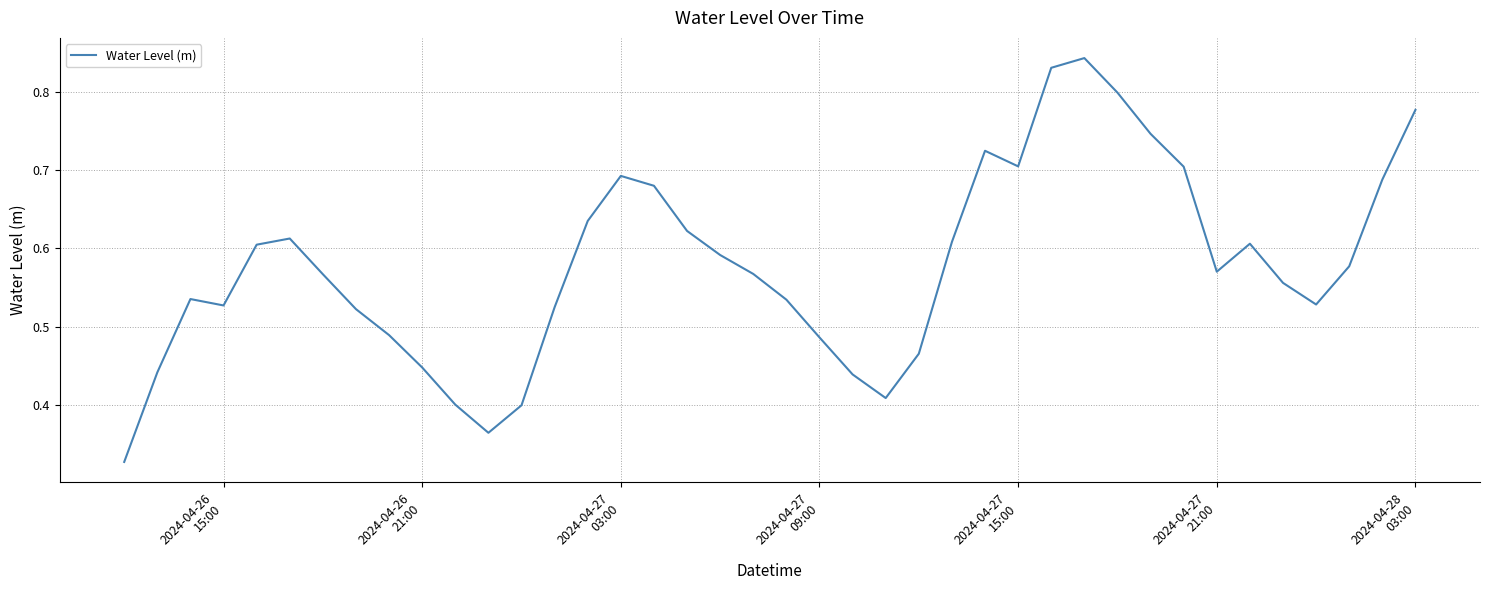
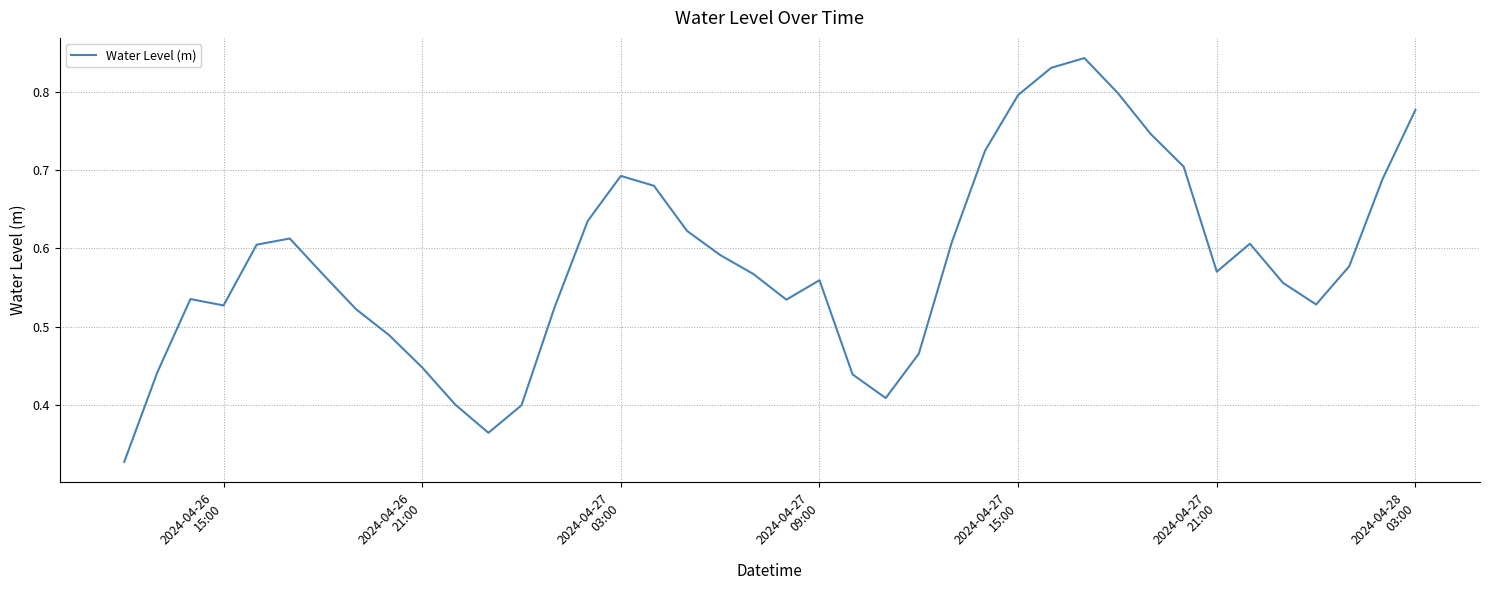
2024-04-27 09:00: 0.49 -> 0.56
2024-04-27 15:00: 0.70 -> 0.80
